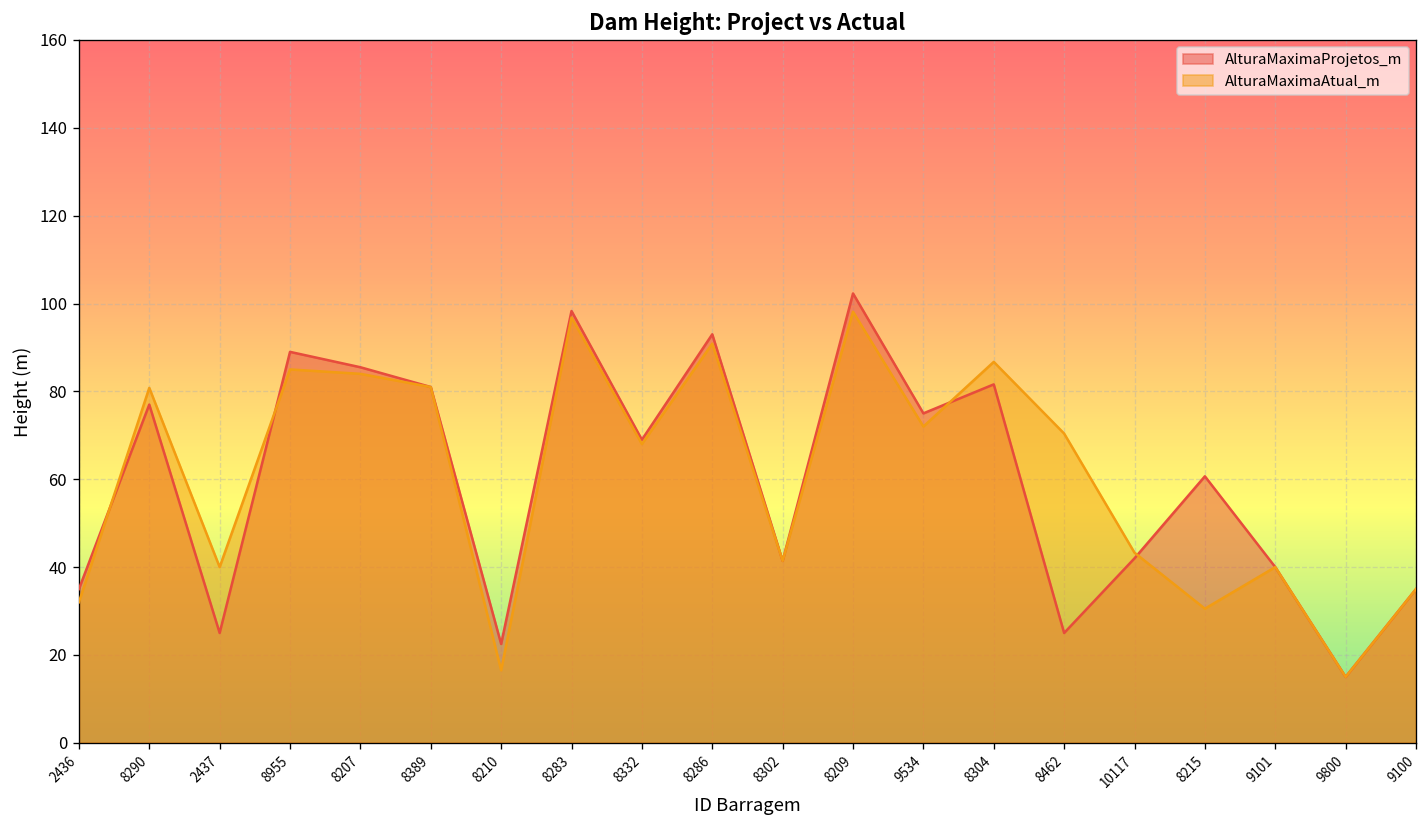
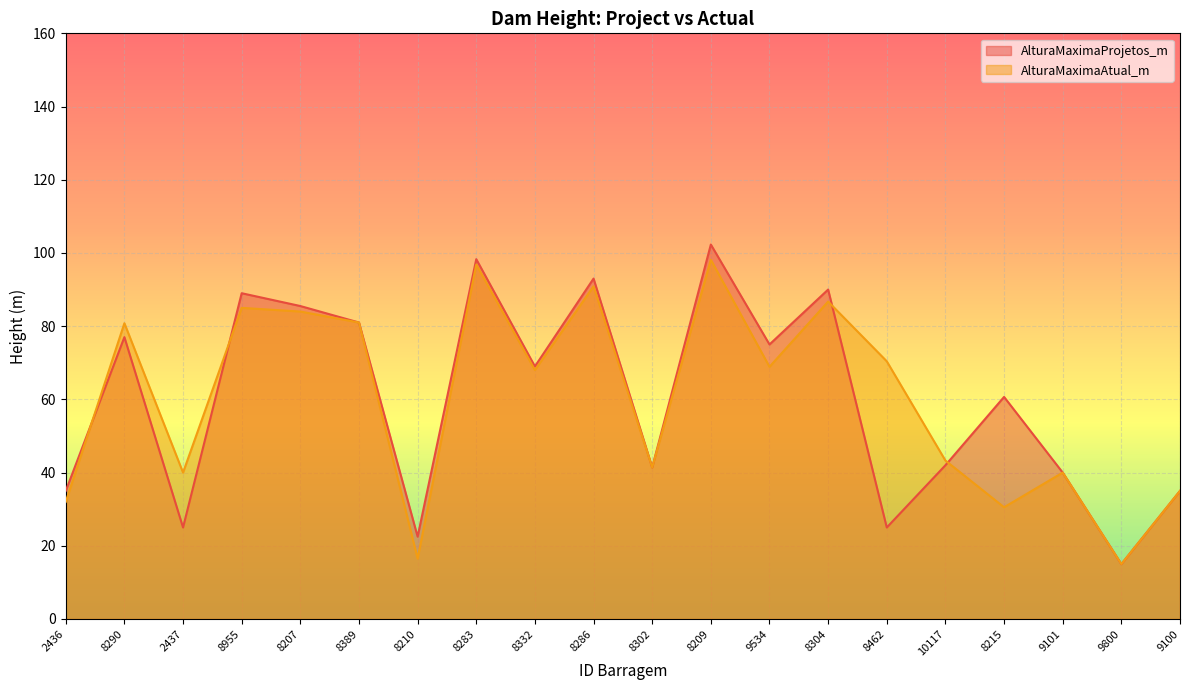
AlturaMaximaAtual_m, 9534: 72 -> 69
AlturaMaximaProjetos_m, 8304: 82 -> 90
